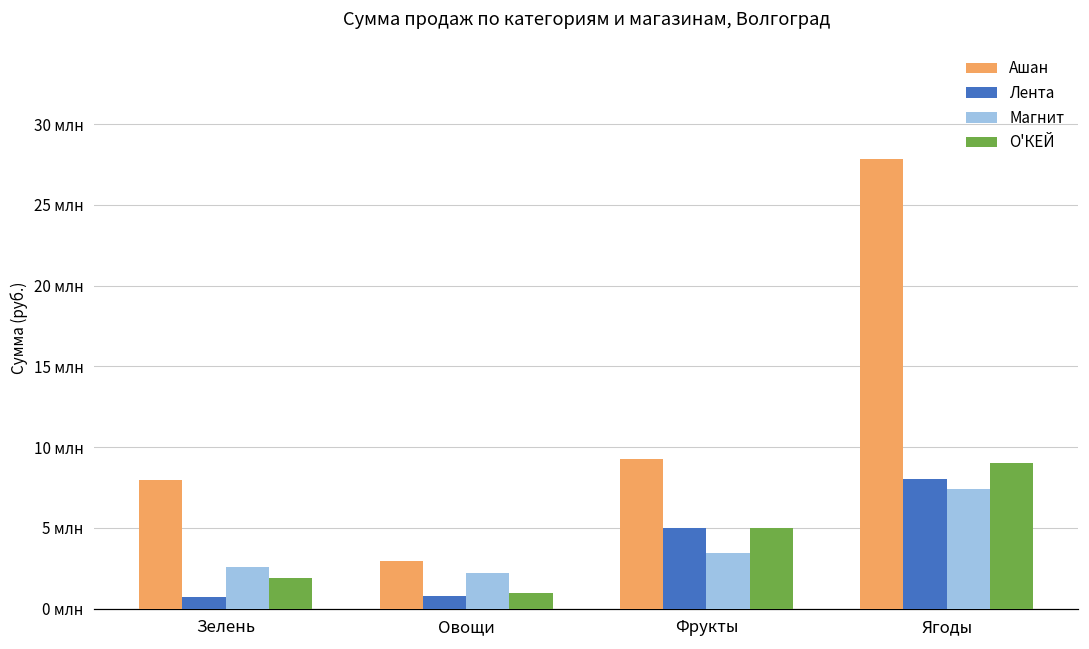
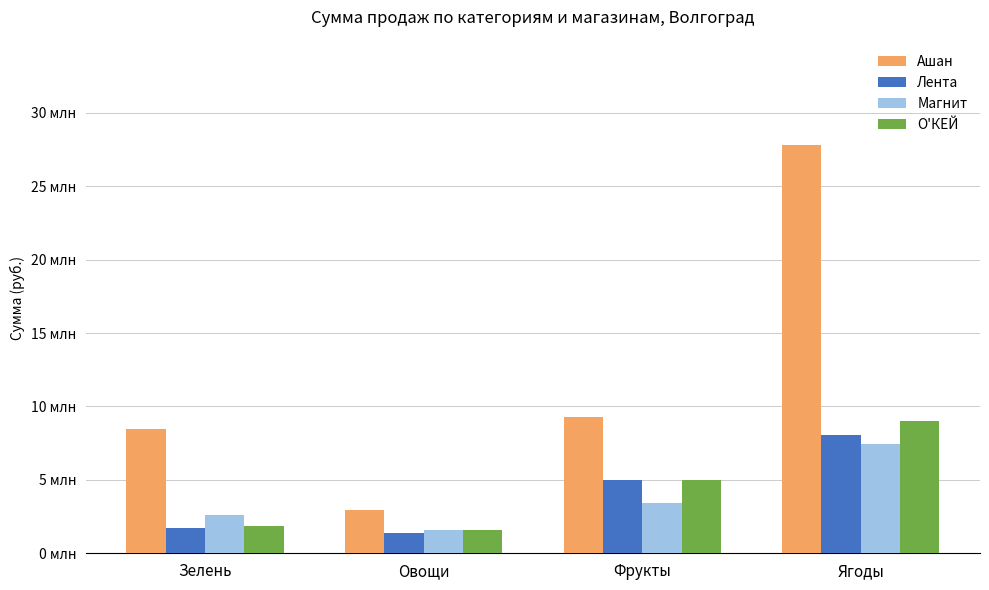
Ашан, Зелень: 7.9 млн -> 8.5 млн
Лента, Зелень: 0.7 млн -> 1.8 млн
Лента, Овощи: 0.8 млн -> 1.4 млн
Магнит, Овощи: 2.2 млн -> 1.6 млн
О'КЕЙ, Овощи: 1.0 млн -> 1.6 млн
